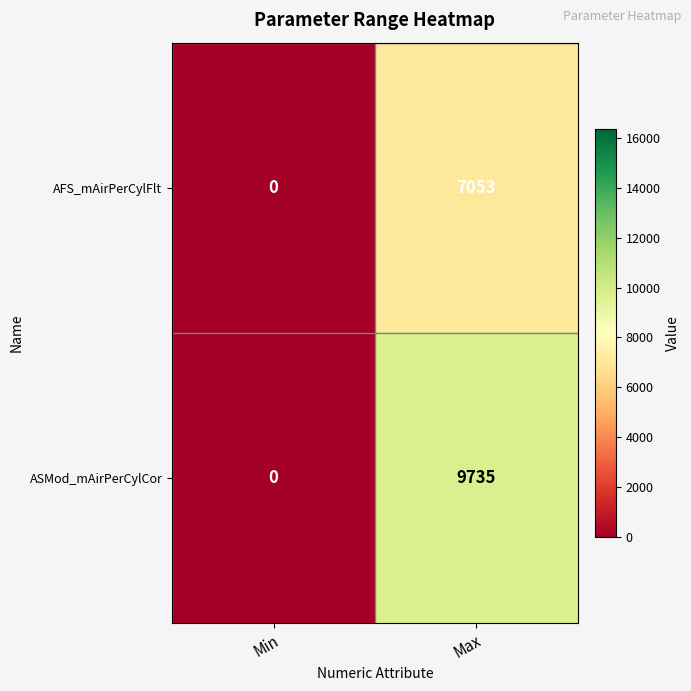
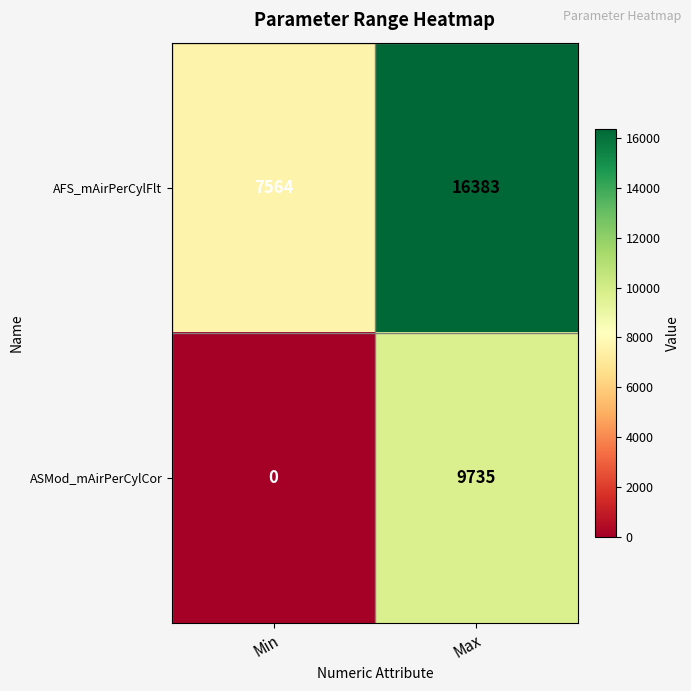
AFS_mAirPerCylFlt, Min: 0 -> 7564
AFS_mAirPerCylFlt, Max: 7053 -> 16383
